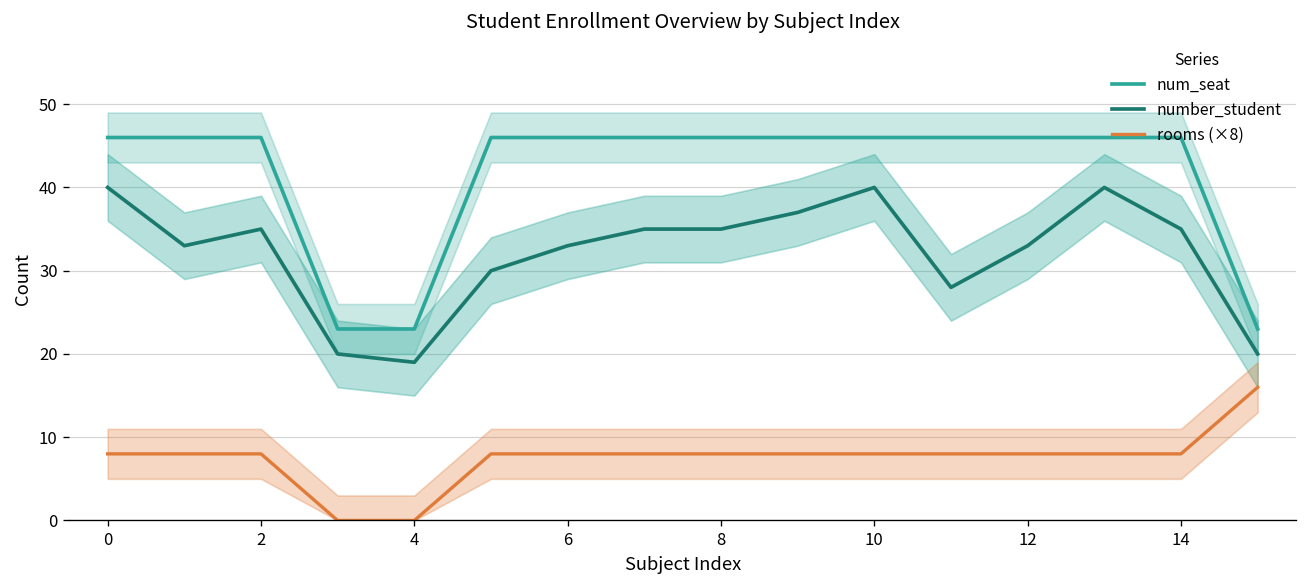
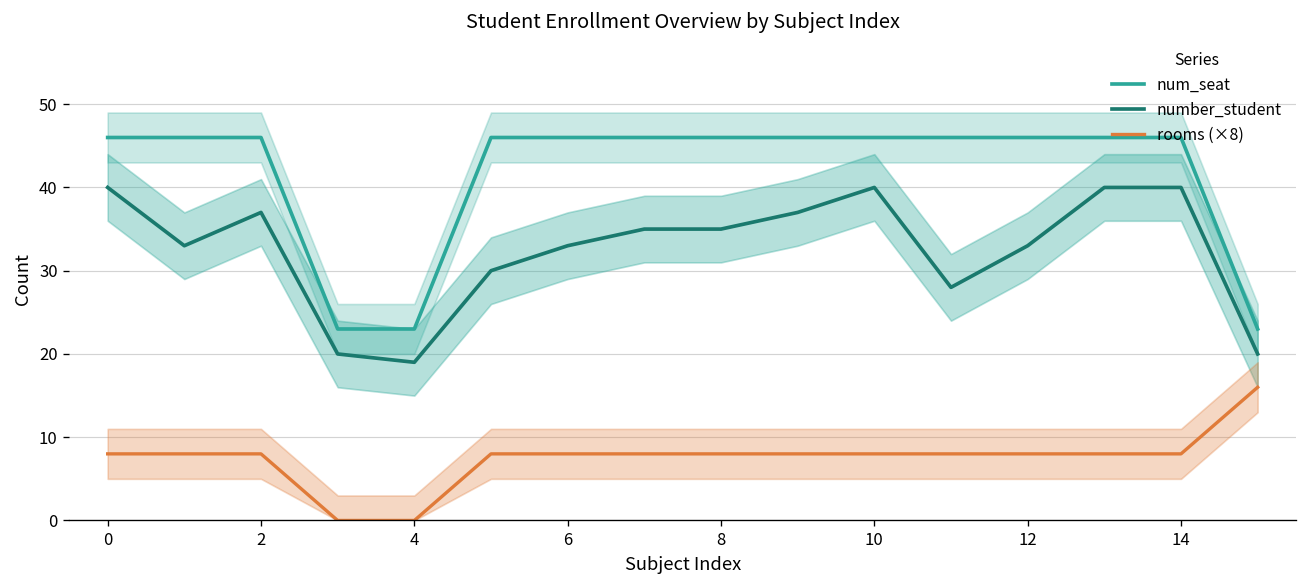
number_student, 2: 35 -> 37
number_student, 14: 35 -> 40
